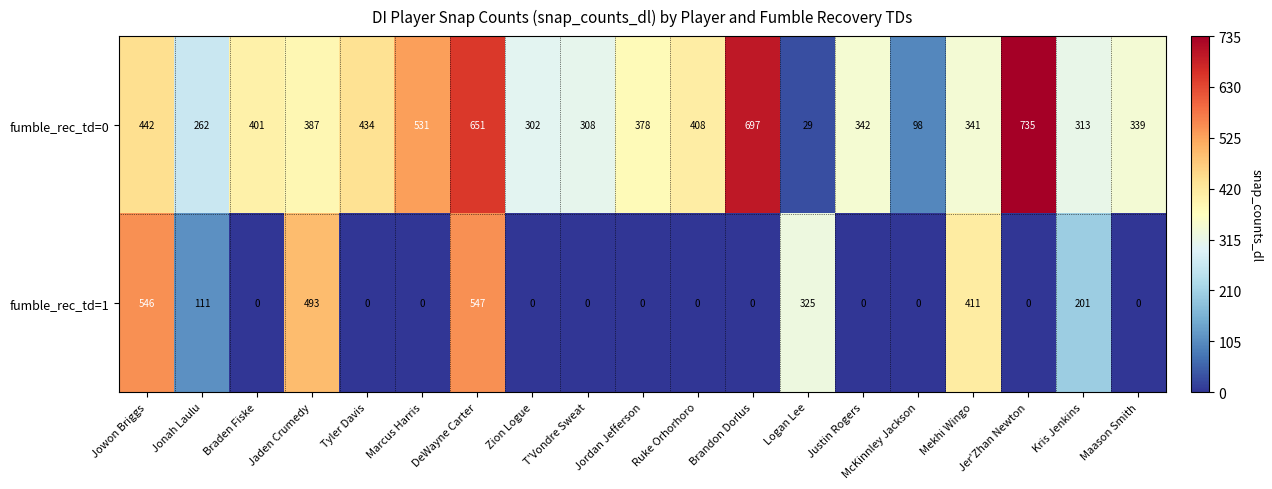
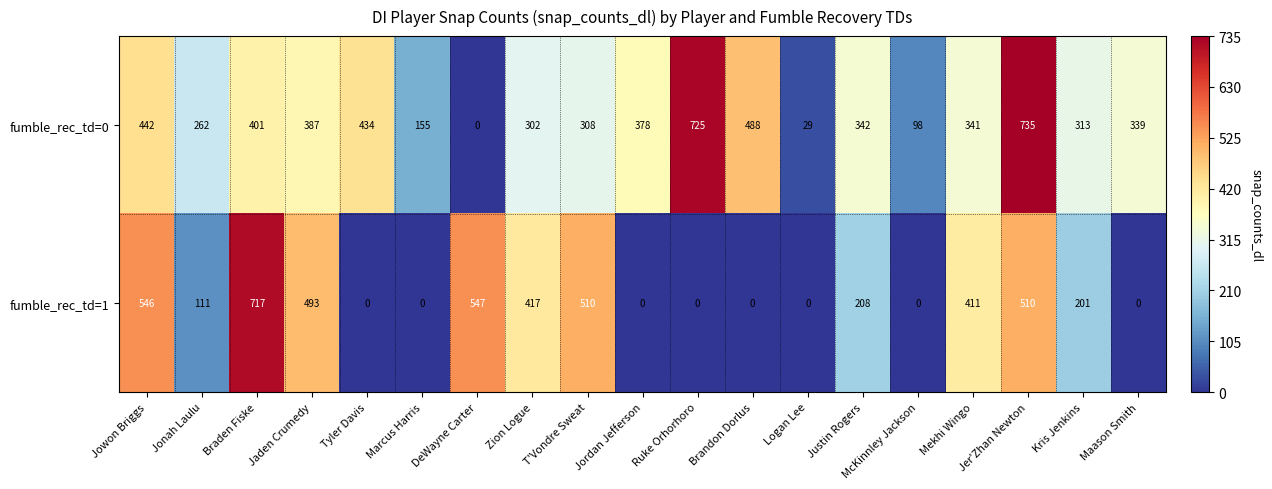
fumble_rec_td=0, Marcus Harris: 531 -> 155
fumble_rec_td=0, DeWayne Carter: 651 -> 0
fumble_rec_td=0, Ruke Orhorhoro: 408 -> 725
fumble_rec_td=0, Brandon Dorlus: 697 -> 488
fumble_rec_td=1, Braden Fiske: 0 -> 717
fumble_rec_td=1, Zion Logue: 0 -> 417
fumble_rec_td=1, T'Vondre Sweat: 0 -> 510
fumble_rec_td=1, Logan Lee: 325 -> 0
fumble_rec_td=1, Justin Rogers: 0 -> 208
fumble_rec_td=1, Jer'Zhan Newton: 0 -> 510
